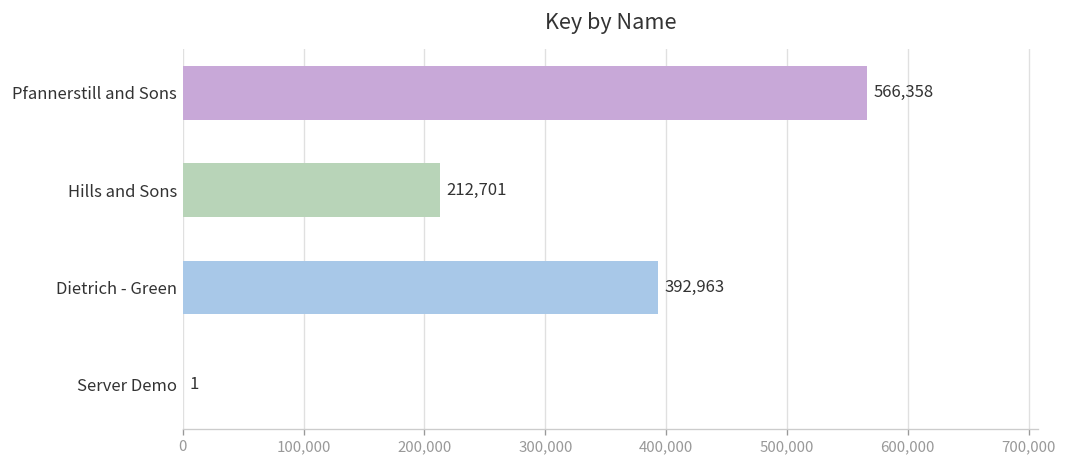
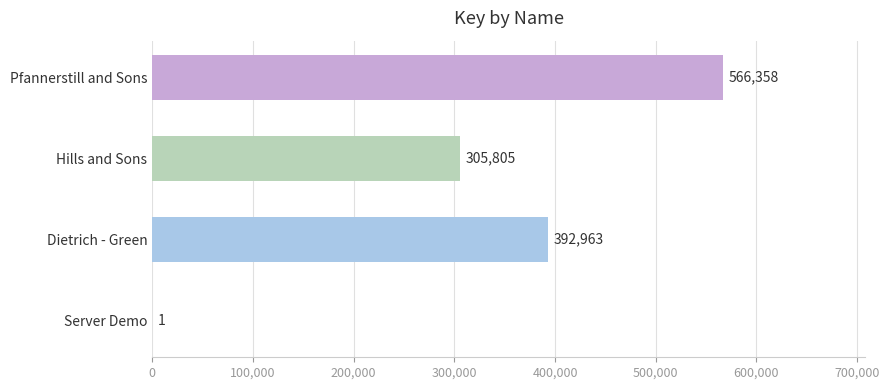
Hills and Sons: 212,701 -> 305,805
